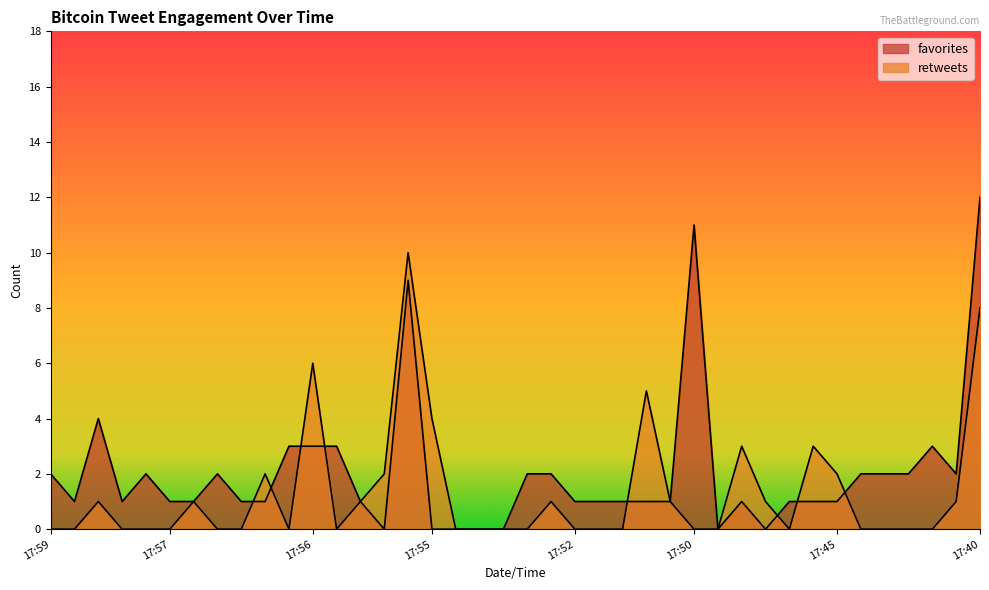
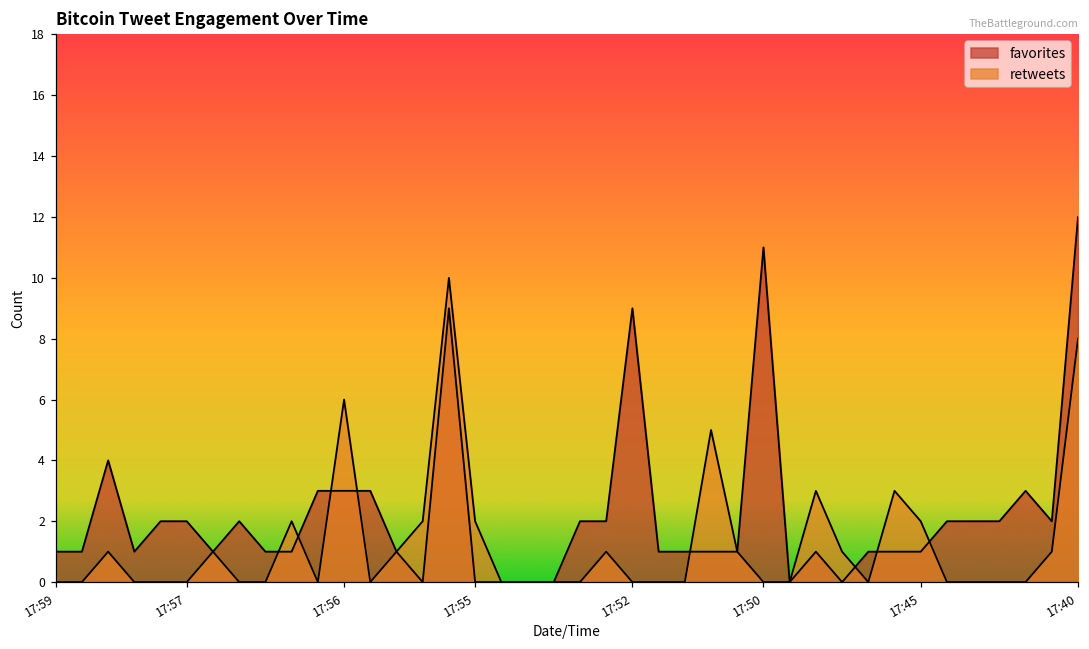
favorites, 17:59: 2 -> 1
favorites, 17:57: 1 -> 2
retweets, 17:55: 4 -> 2
favorites, 17:52: 1 -> 9
